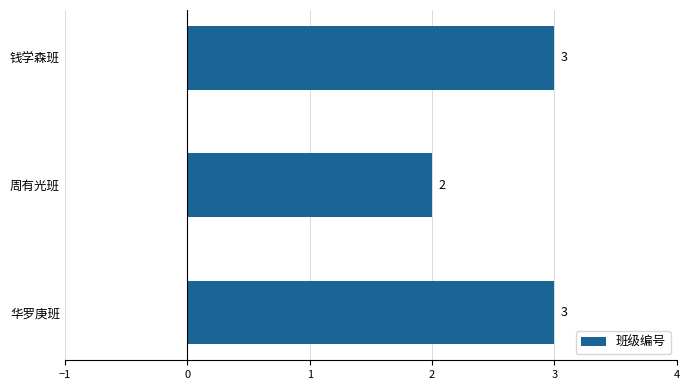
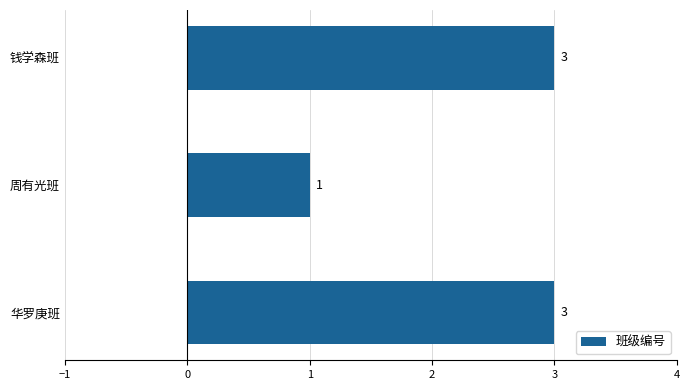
周有光班: 2 -> 1
